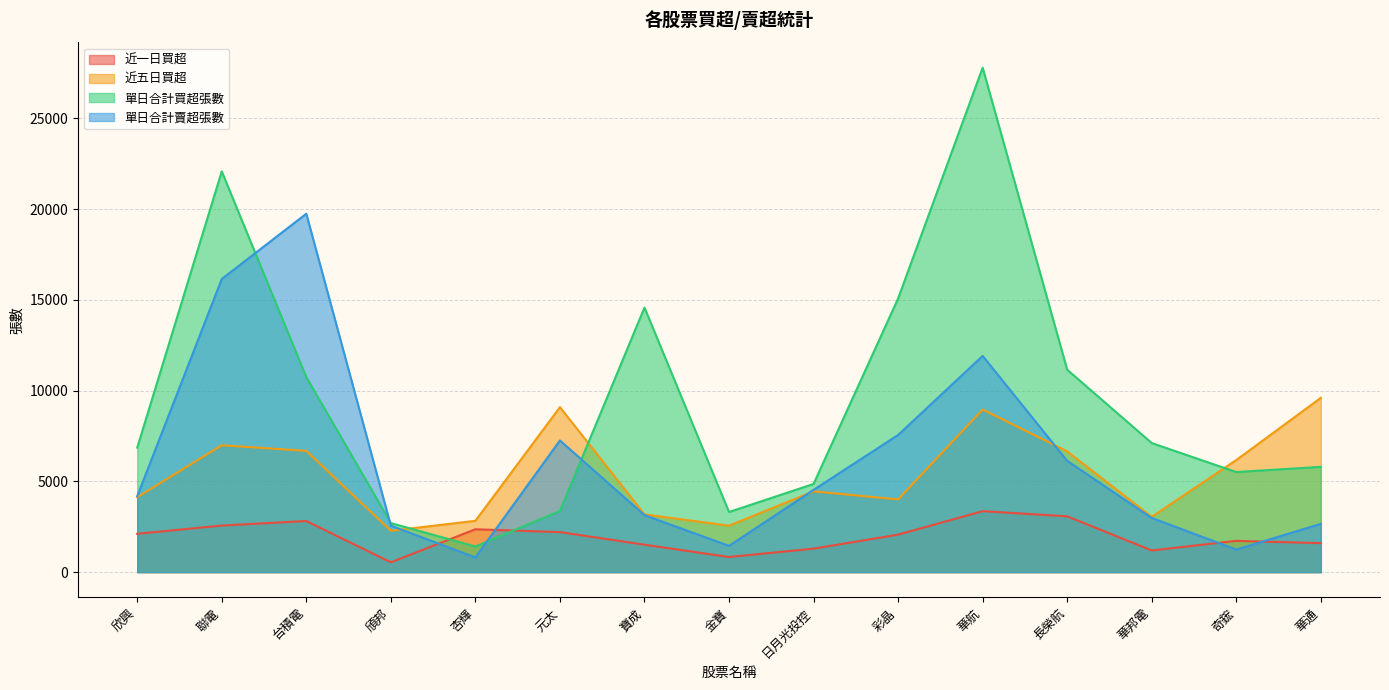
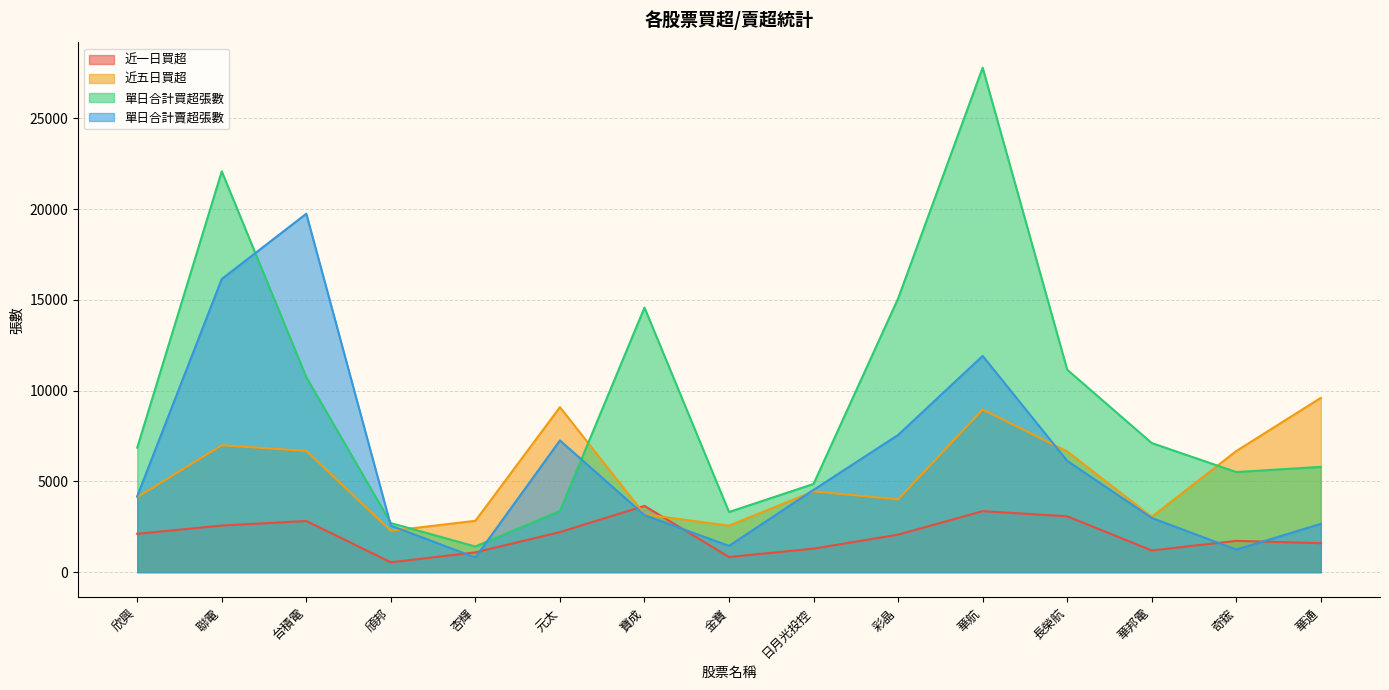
近一日買超, 杏輝: 2400 -> 1100
近一日買超, 寶成: 1500 -> 3700
近五日買超, 奇鋐: 6200 -> 6700
